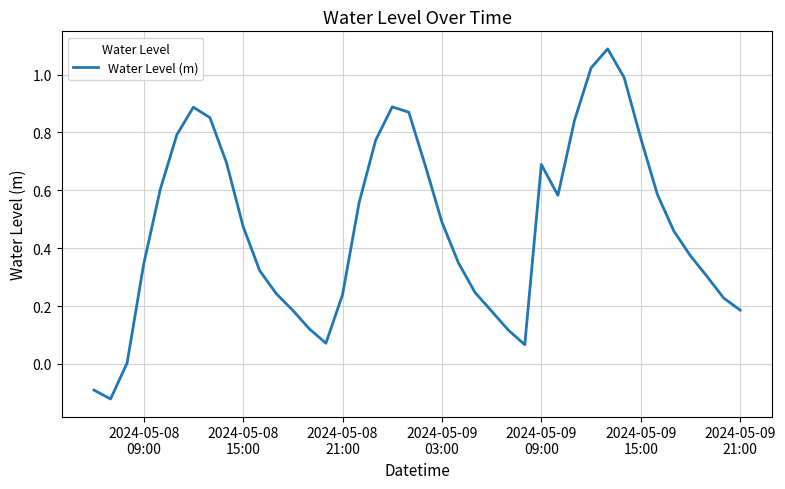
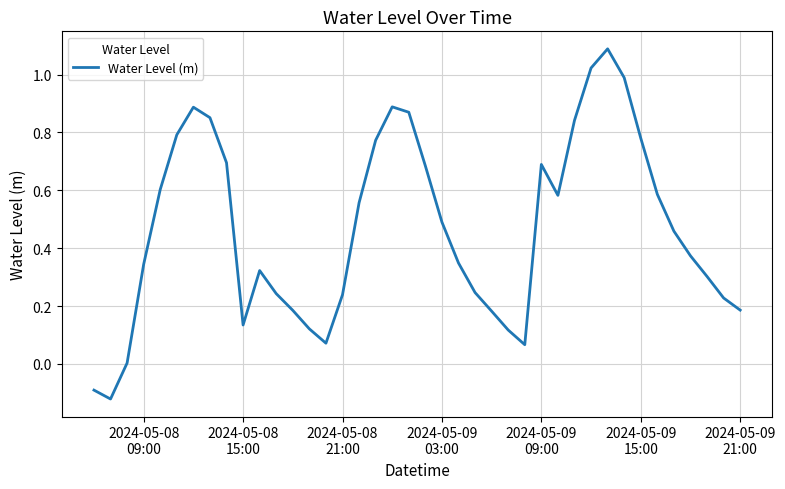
2024-05-08 15:00: 0.48 -> 0.13
